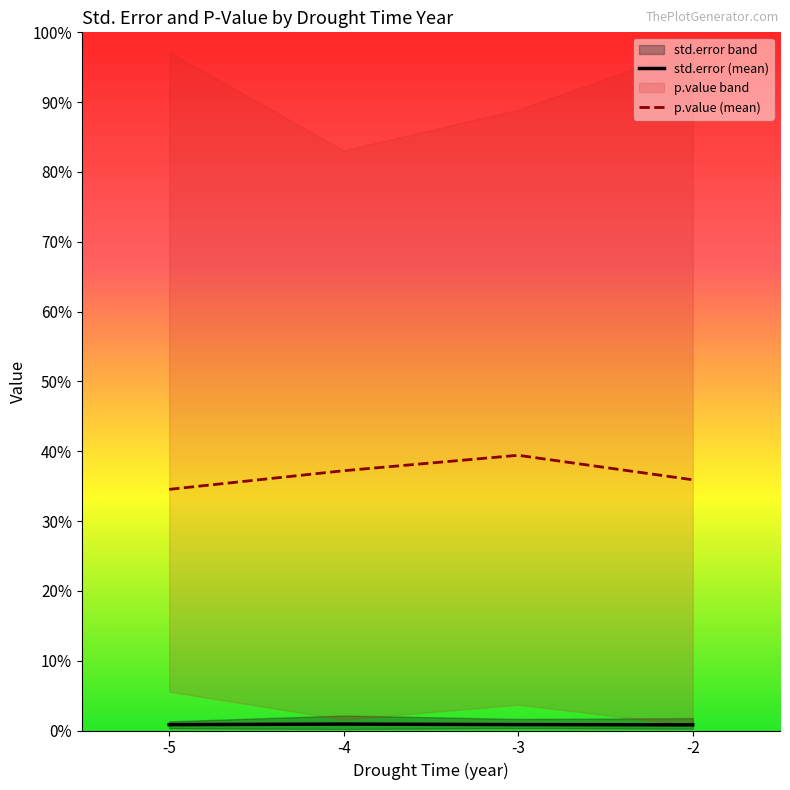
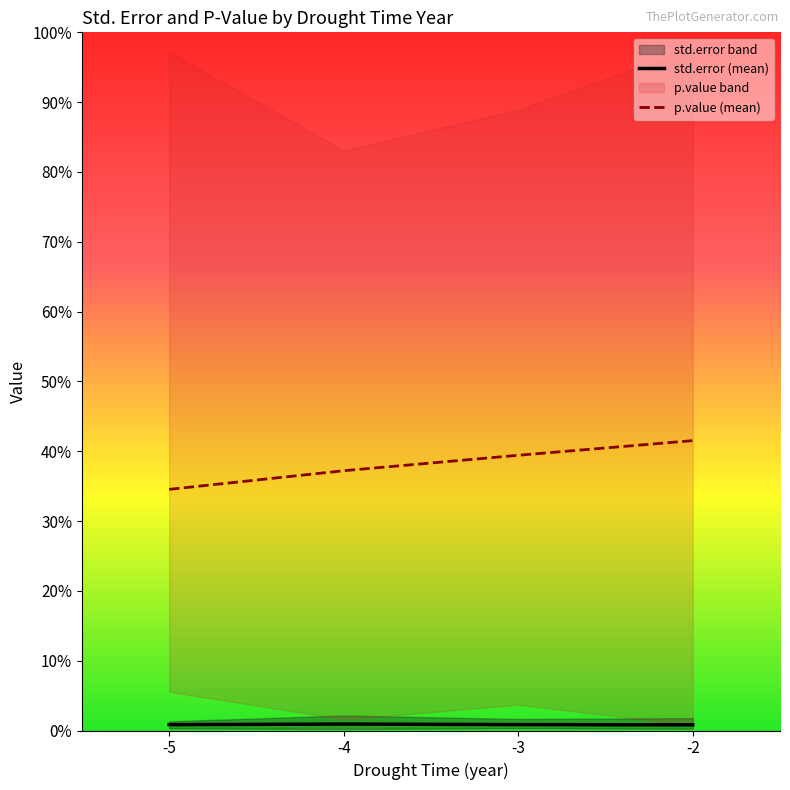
p.value (mean), -2: 36% -> 42%
